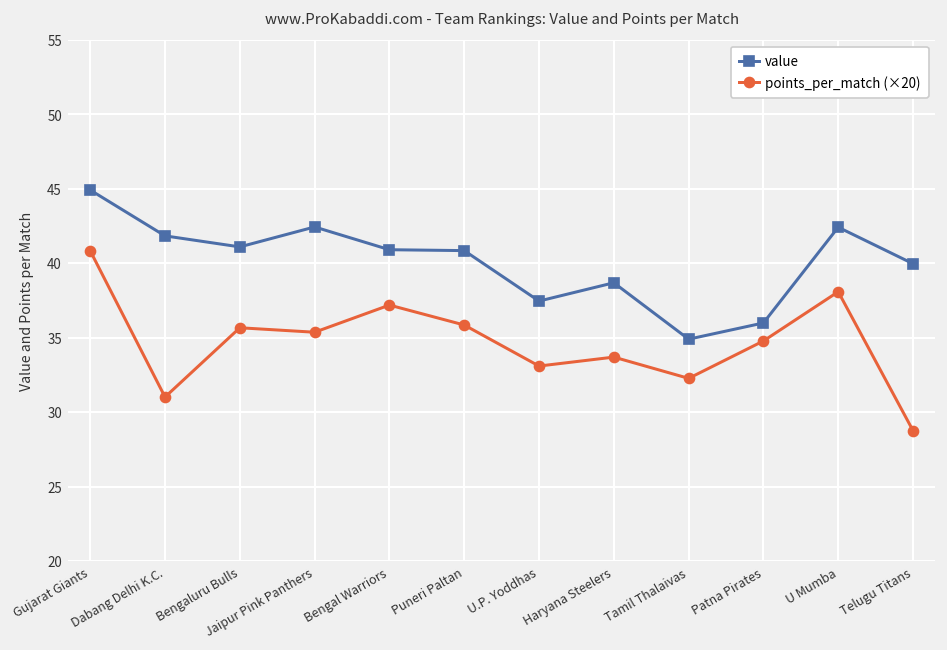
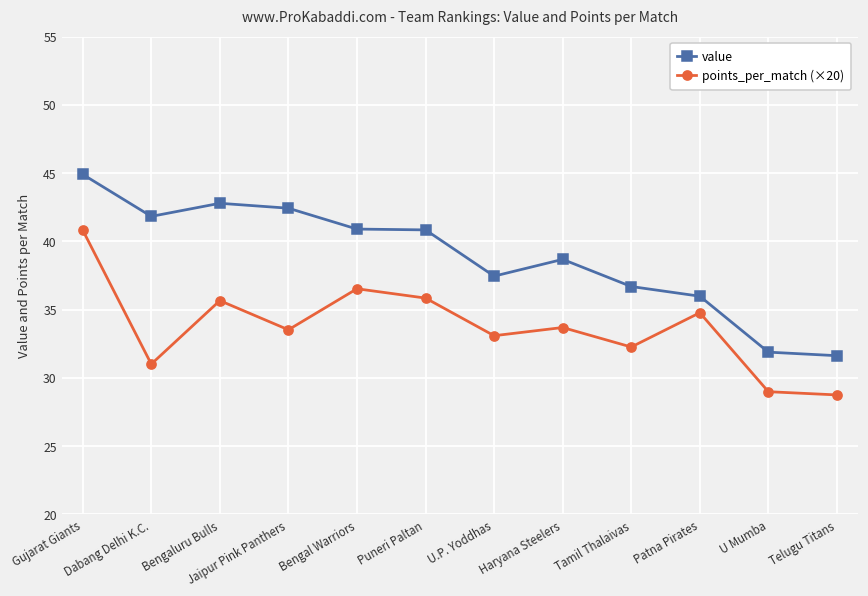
value, Bengaluru Bulls: 41.1 -> 42.8
points_per_match (×20), Jaipur Pink Panthers: 35.4 -> 33.5
points_per_match (×20), Bengal Warriors: 37.2 -> 36.5
value, Tamil Thalaivas: 34.9 -> 36.7
value, U Mumba: 42.4 -> 31.9
points_per_match (×20), U Mumba: 38.1 -> 29.0
value, Telugu Titans: 40.0 -> 31.6
